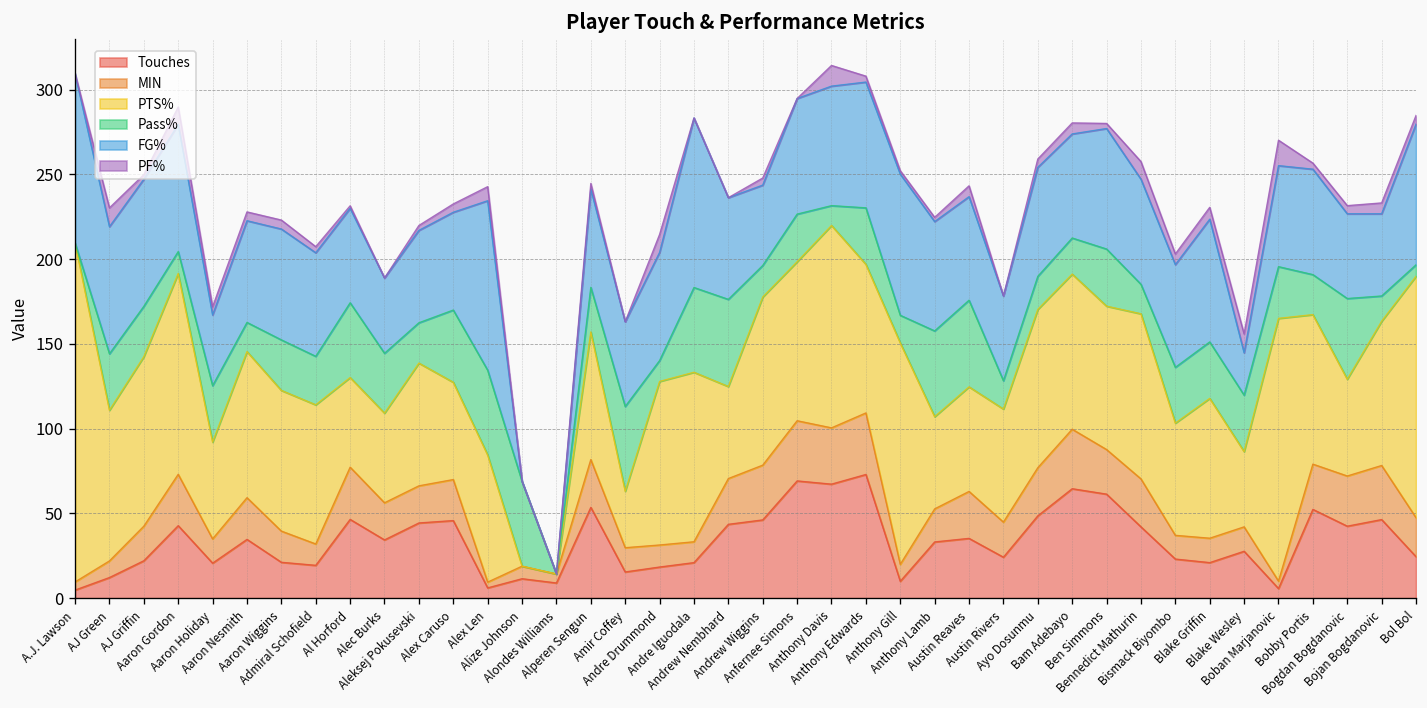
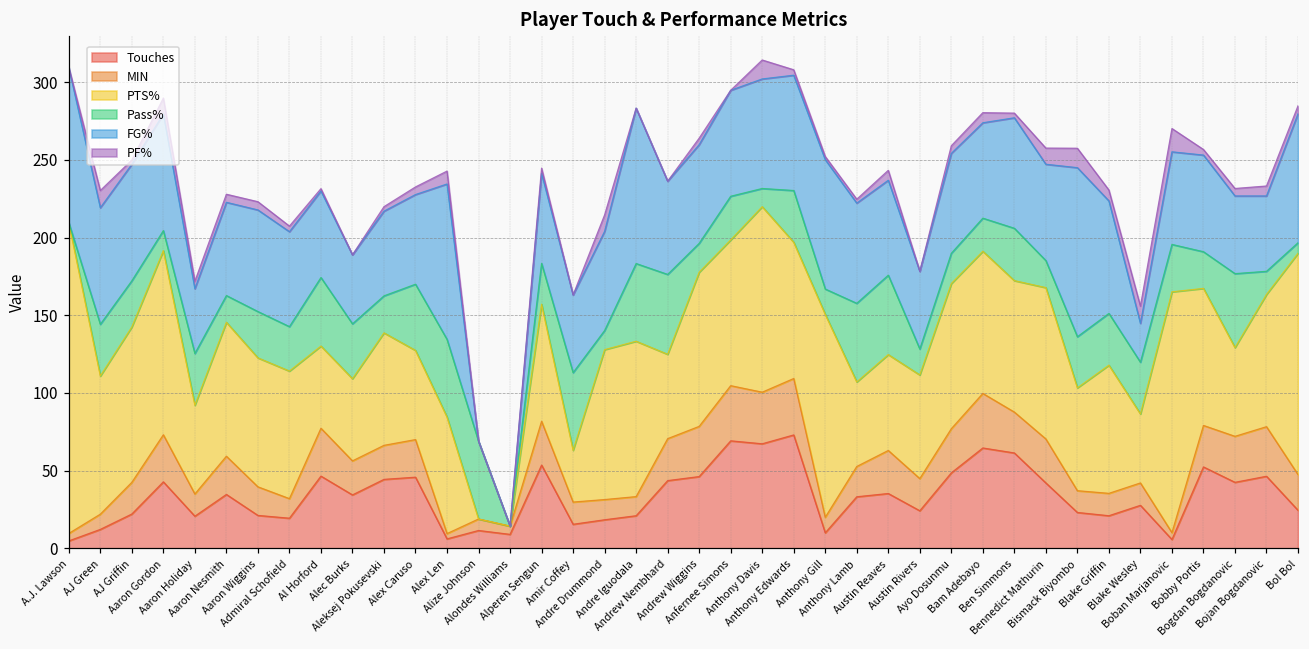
FG%, Andrew Wiggins: 47 -> 63
FG%, Bismack Biyombo: 61 -> 109
PF%, Bismack Biyombo: 6 -> 13
